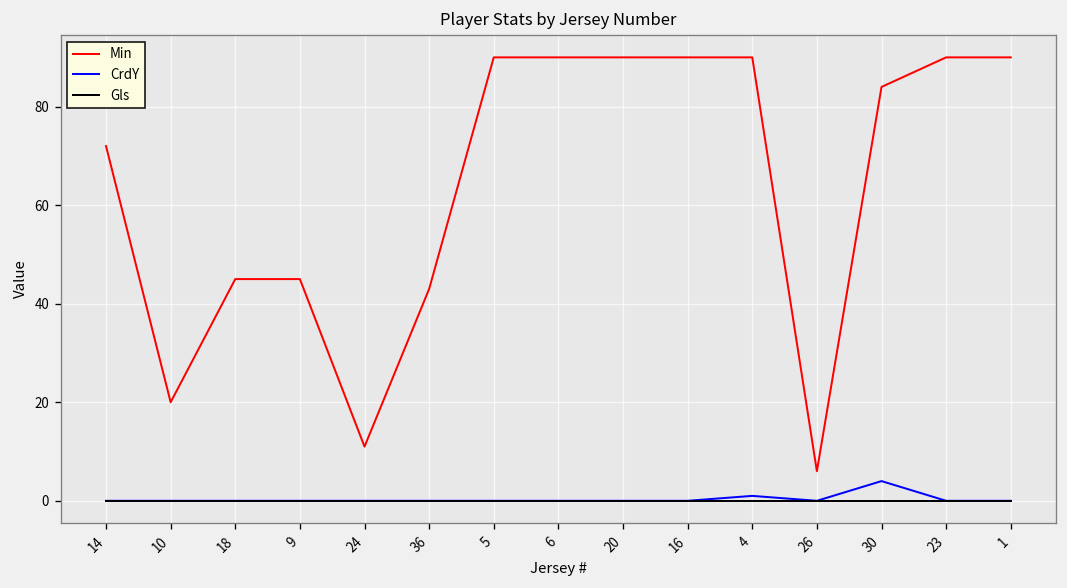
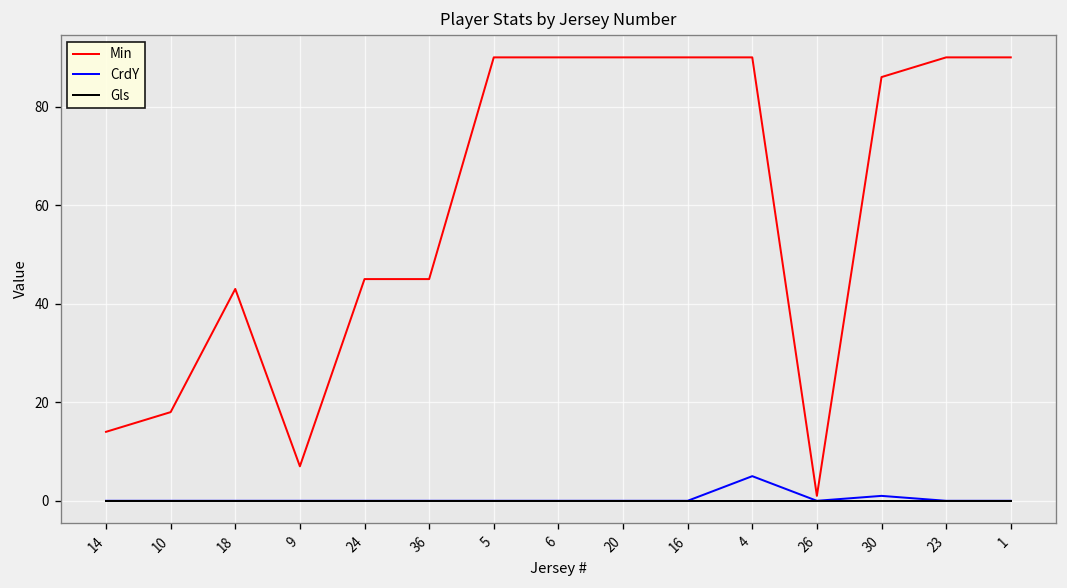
Min, 14: 72 -> 14
Min, 10: 20 -> 18
Min, 18: 45 -> 43
Min, 9: 45 -> 7
Min, 24: 11 -> 45
Min, 36: 43 -> 45
CrdY, 4: 1 -> 5
Min, 26: 6 -> 1
Min, 30: 84 -> 86
CrdY, 30: 4 -> 1
